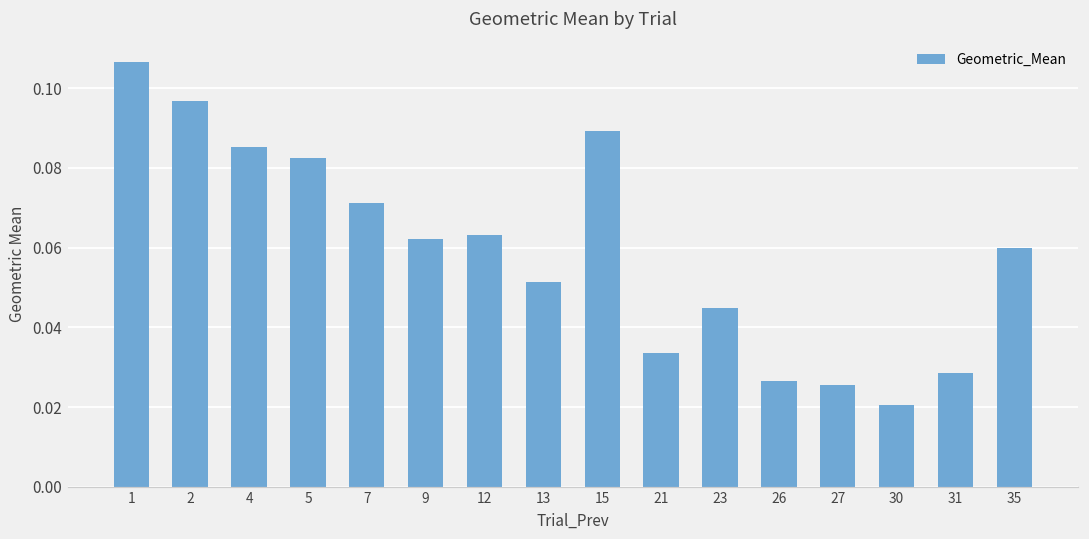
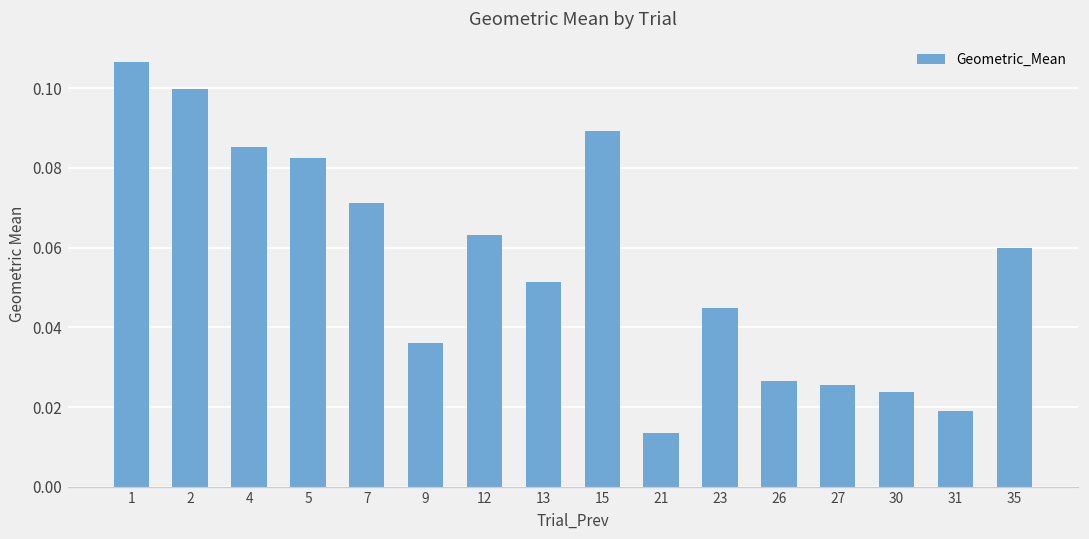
2: 0.097 -> 0.100
9: 0.062 -> 0.036
21: 0.034 -> 0.014
30: 0.021 -> 0.024
31: 0.029 -> 0.019
